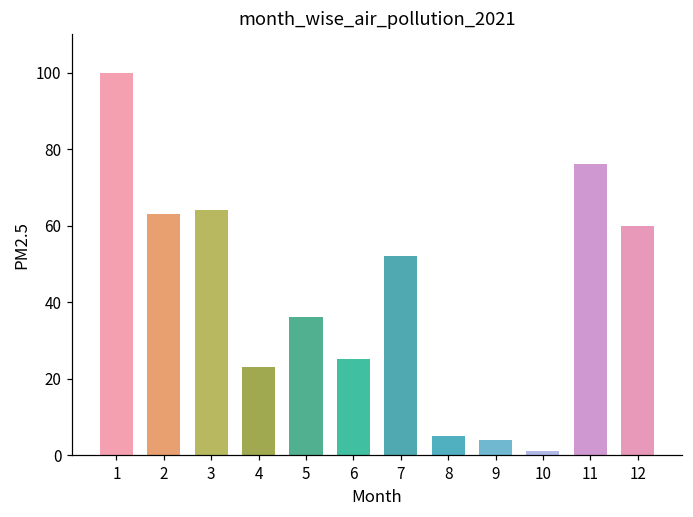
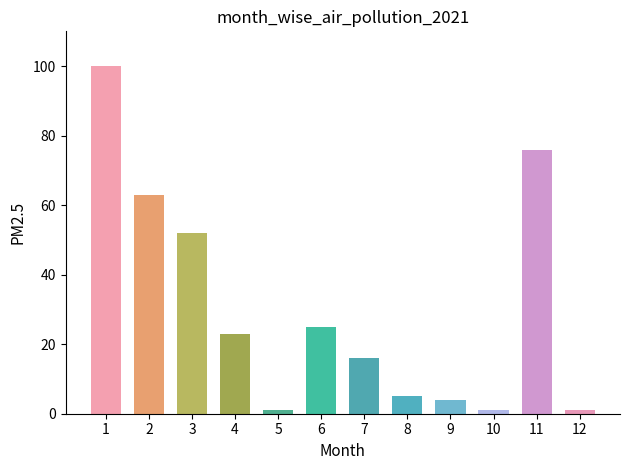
3: 64 -> 52
5: 36 -> 1
7: 52 -> 16
12: 60 -> 1
